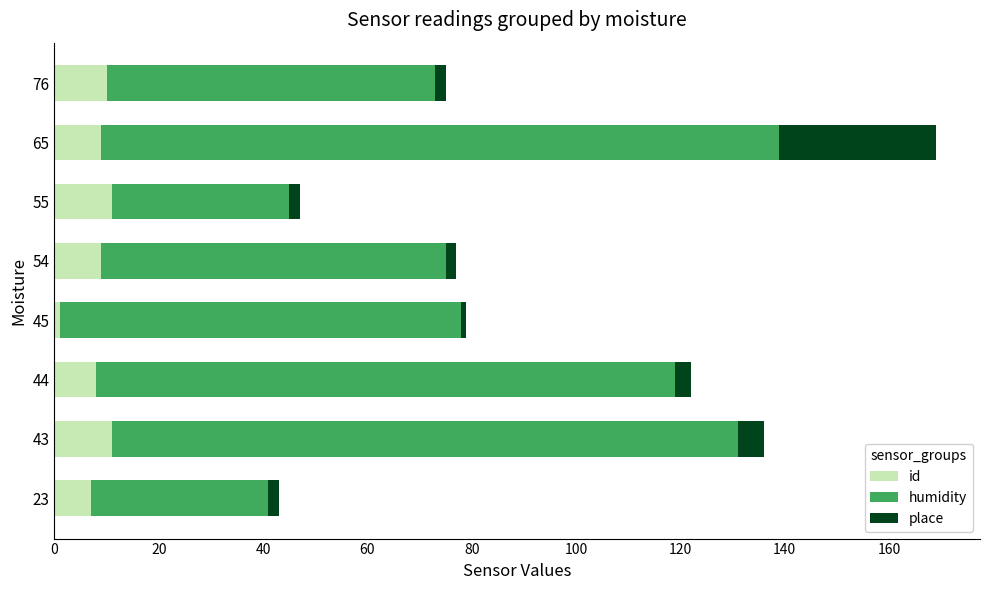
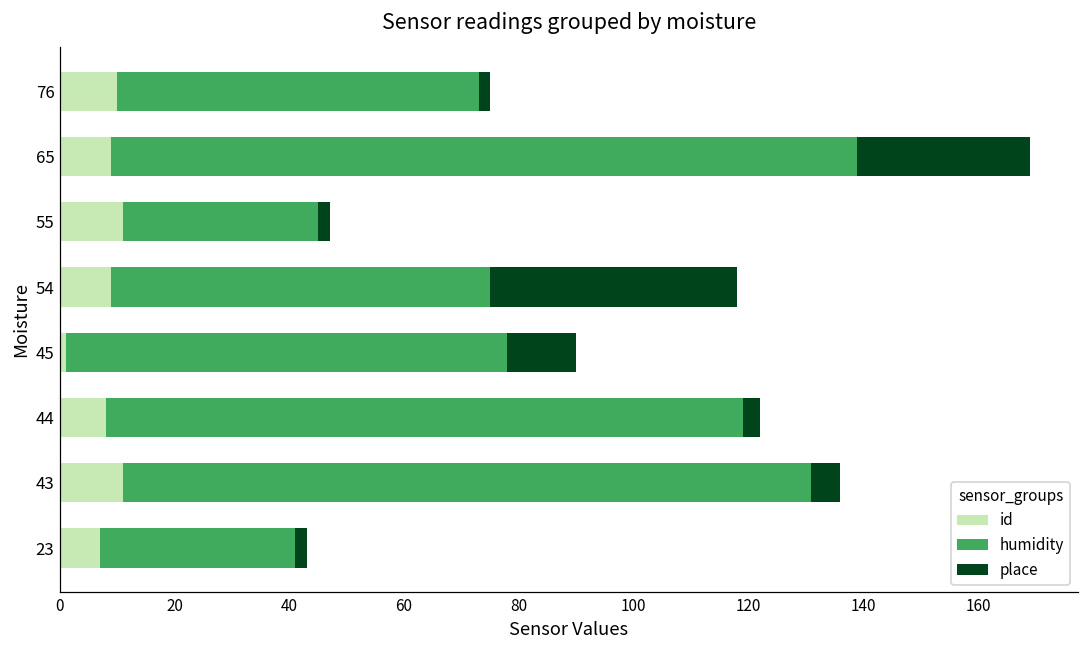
place, 54: 2 -> 43
place, 45: 1 -> 12
